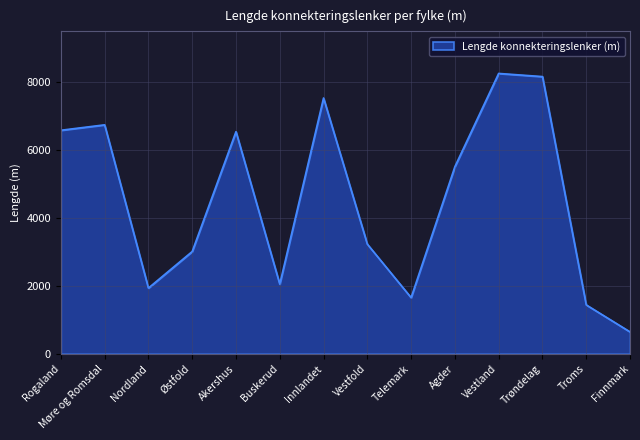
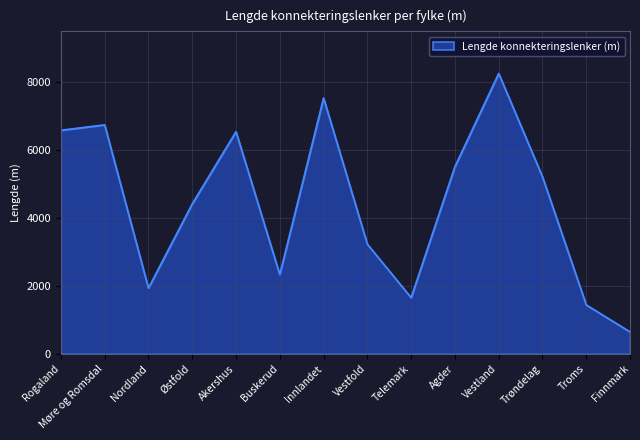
Østfold: 3000 -> 4400
Buskerud: 2000 -> 2300
Trøndelag: 8100 -> 5200
